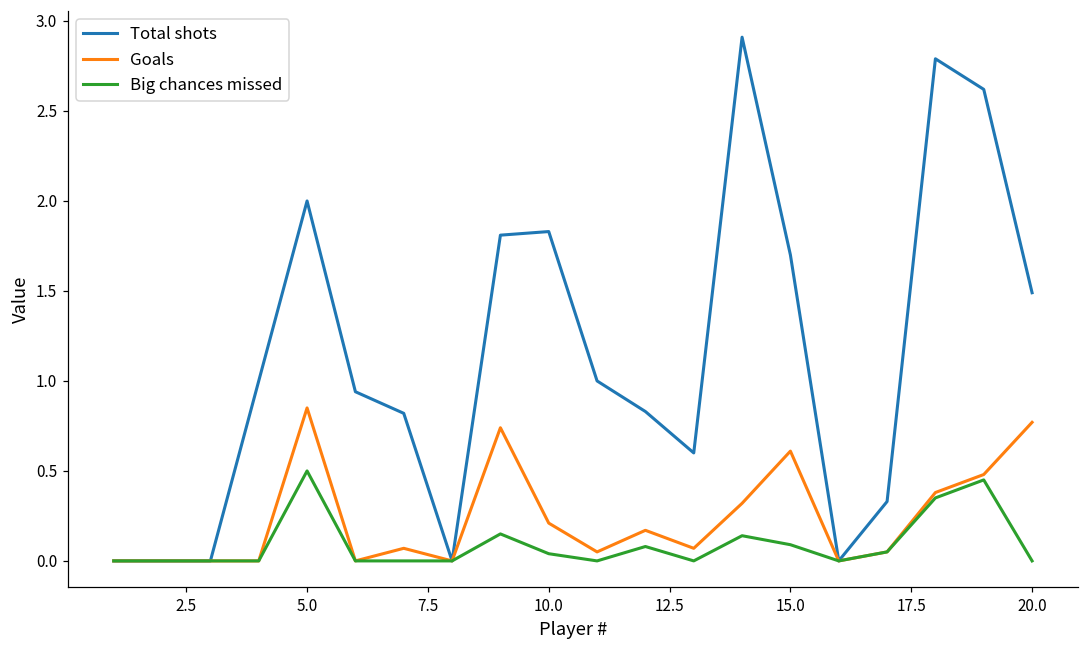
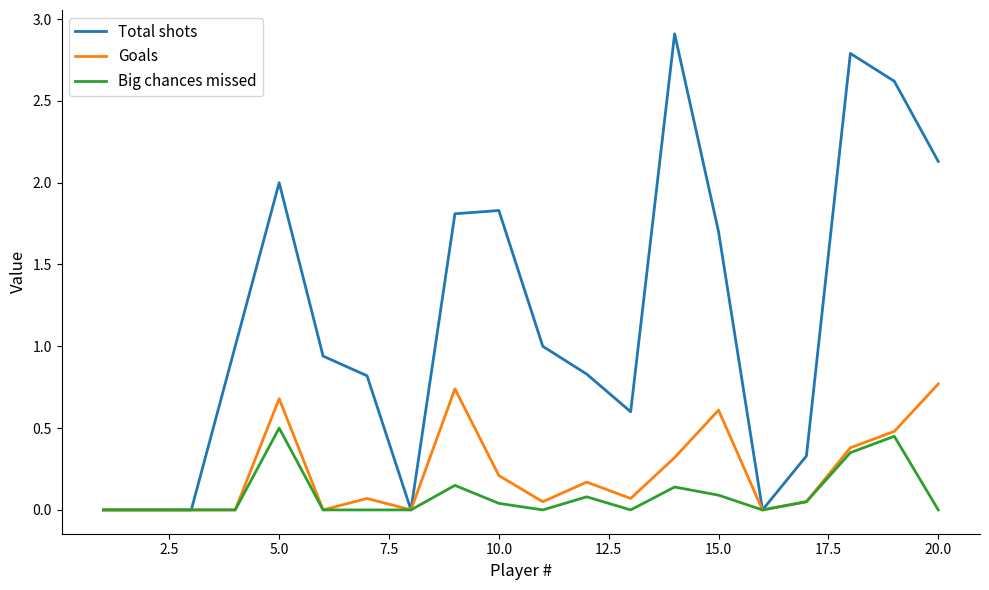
Goals, 5.0: 0.85 -> 0.68
Total shots, 20.0: 1.49 -> 2.13
